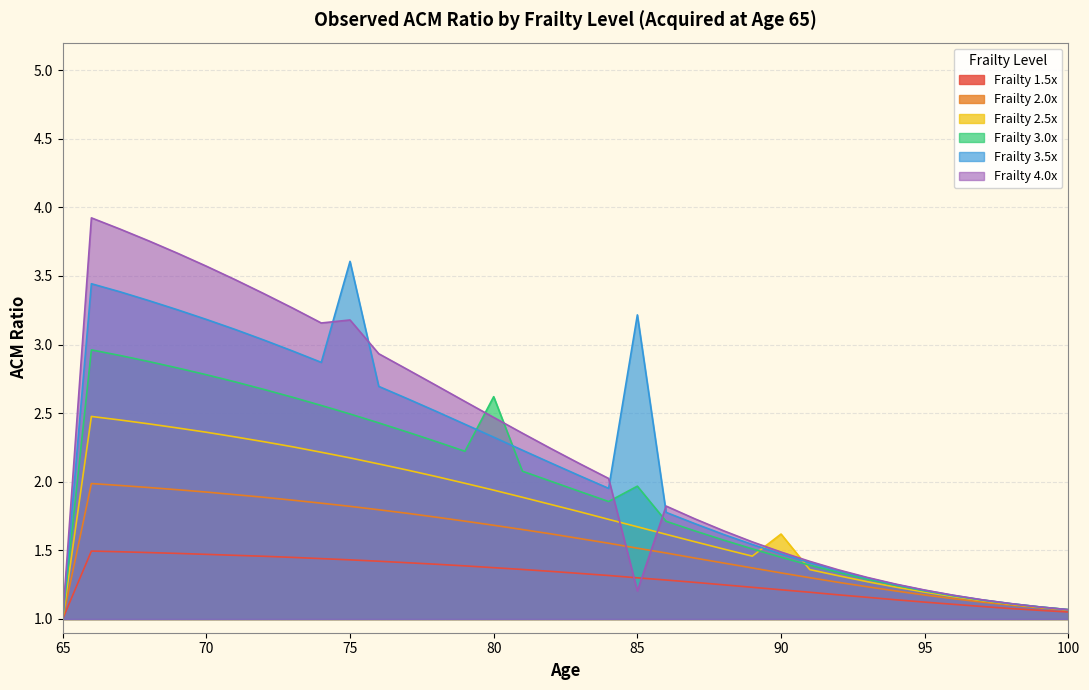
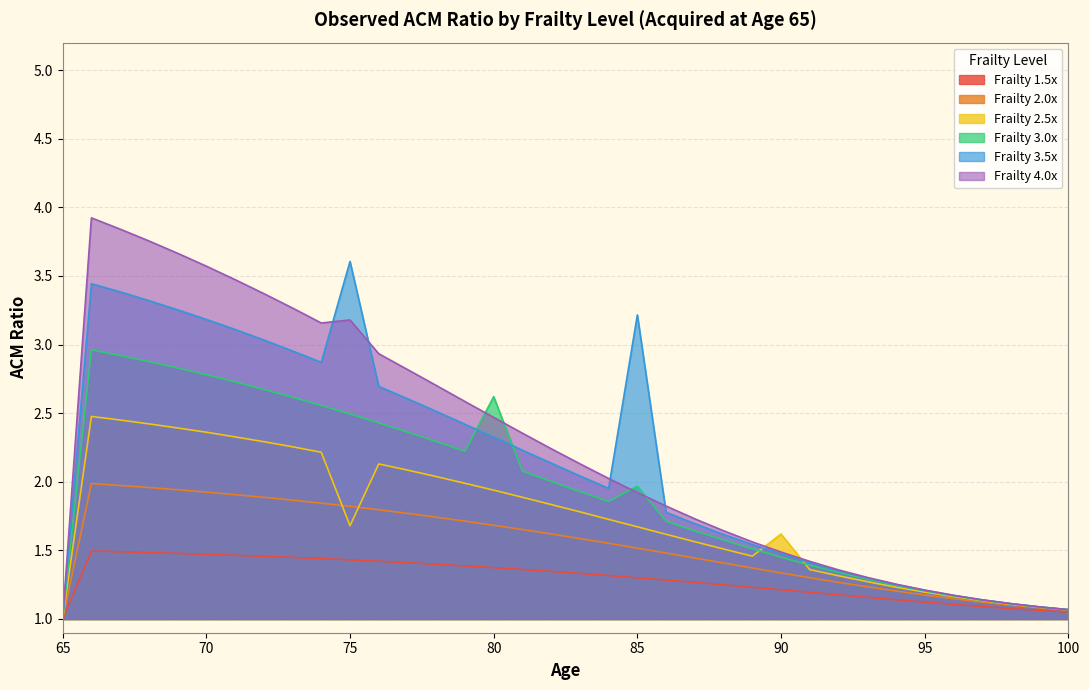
Frailty 2.5x, 75: 2.17 -> 1.68
Frailty 4.0x, 85: 1.21 -> 1.92
